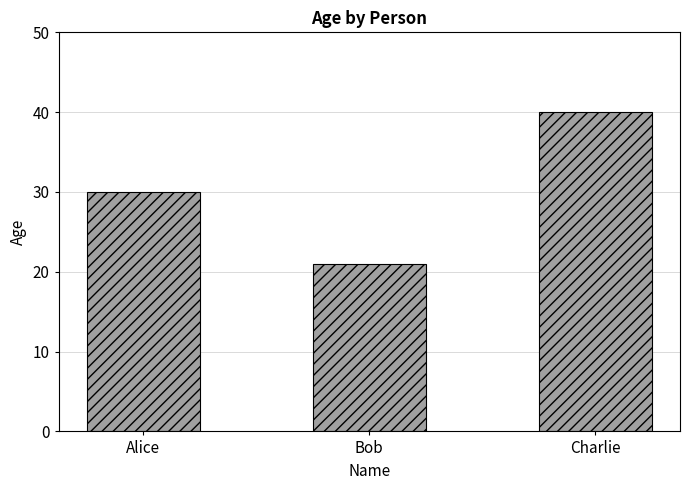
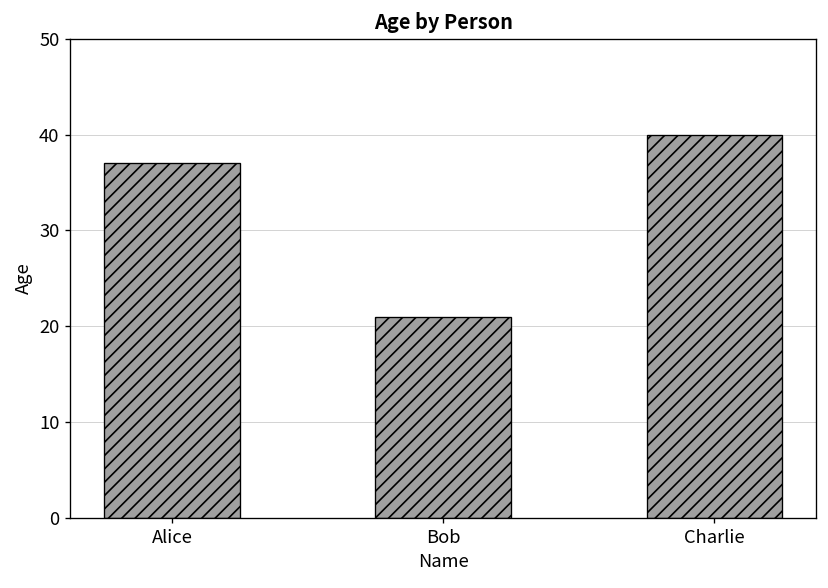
Alice: 30 -> 37
